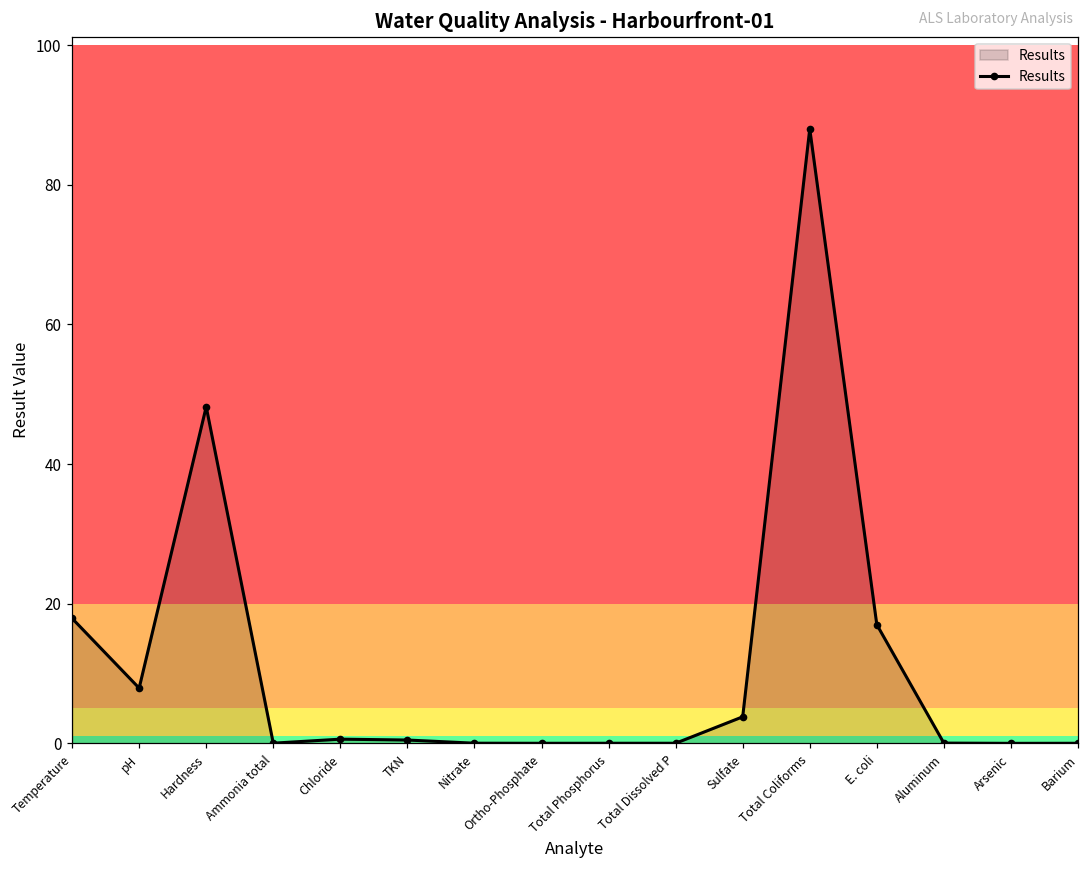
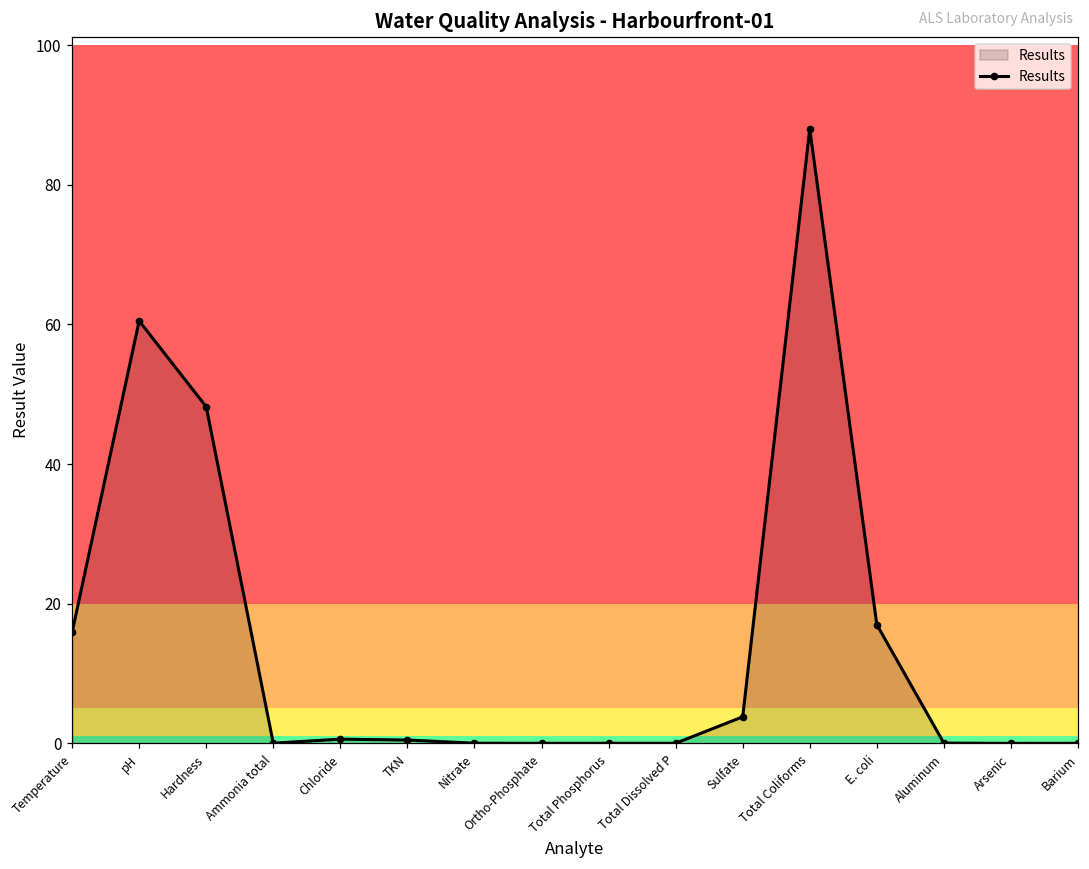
Temperature: 18 -> 16
pH: 8 -> 61
